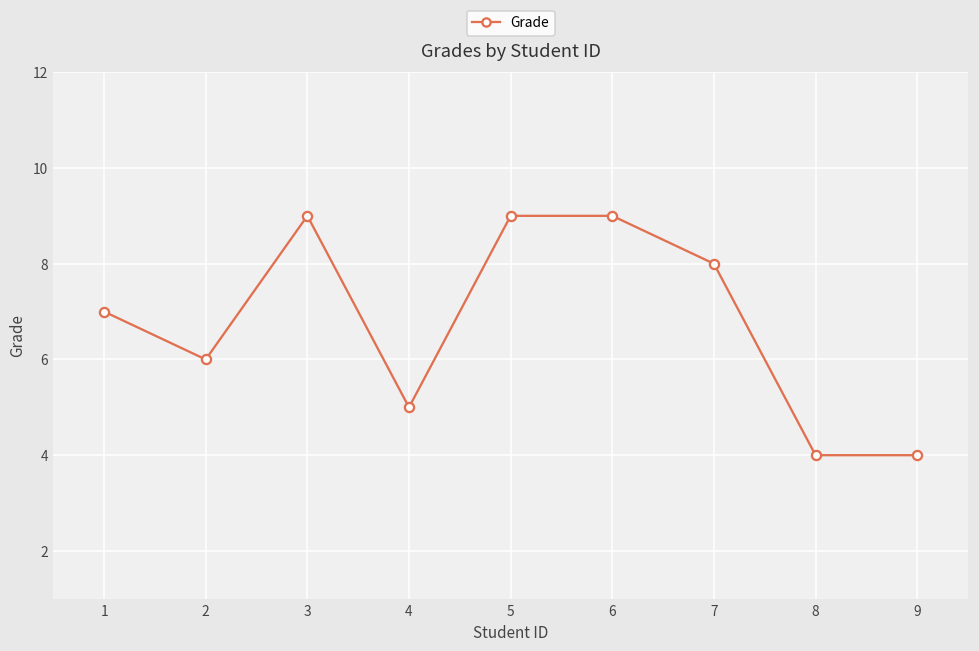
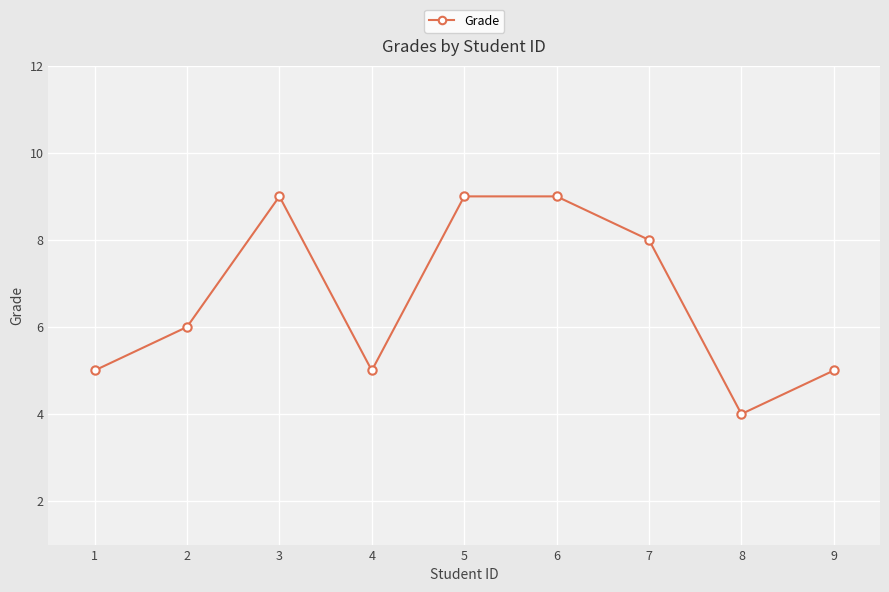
1: 7 -> 5
9: 4 -> 5
